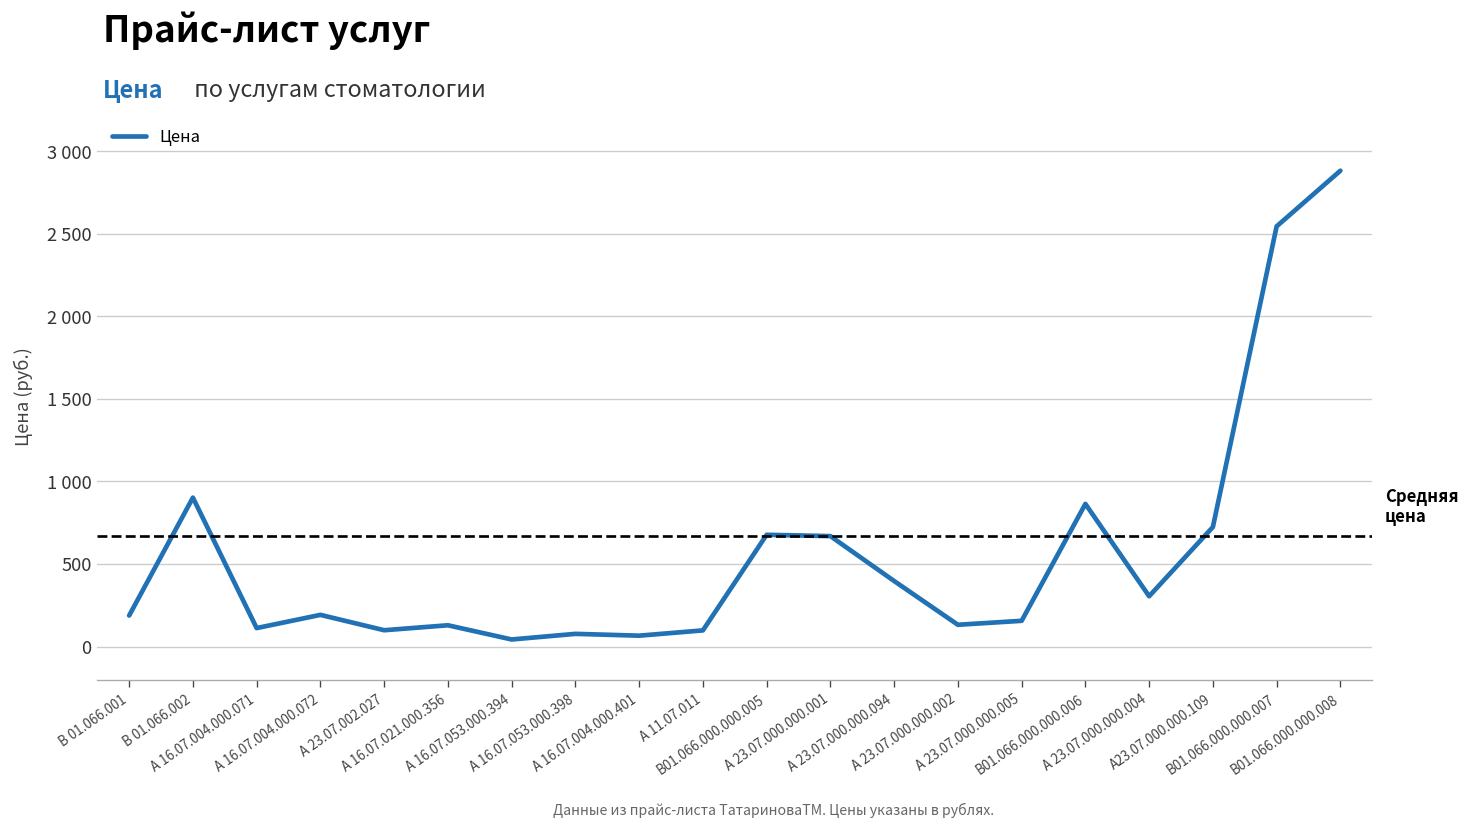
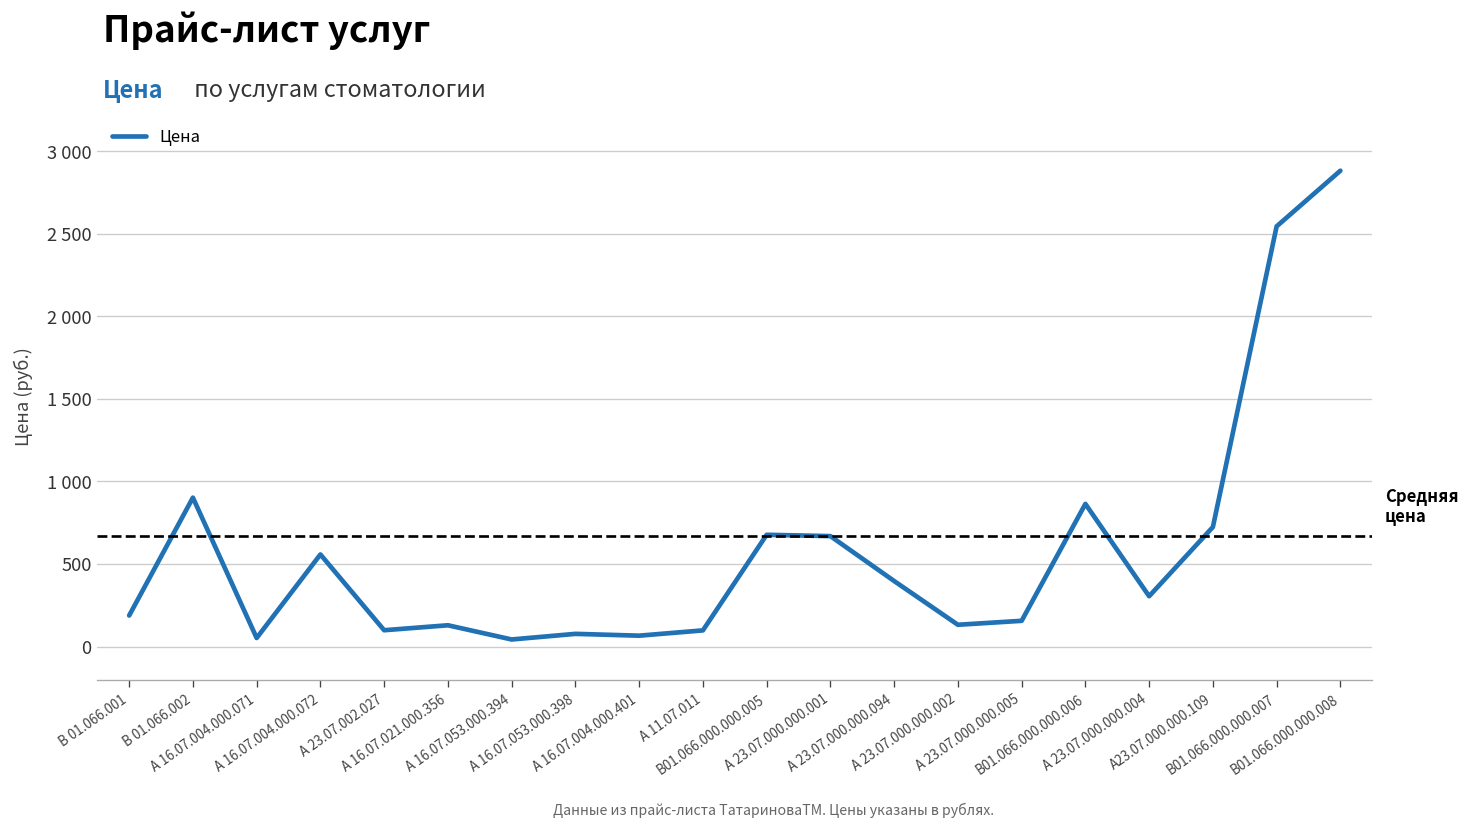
А 16.07.004.000.071: 110 -> 50
А 16.07.004.000.072: 190 -> 560
